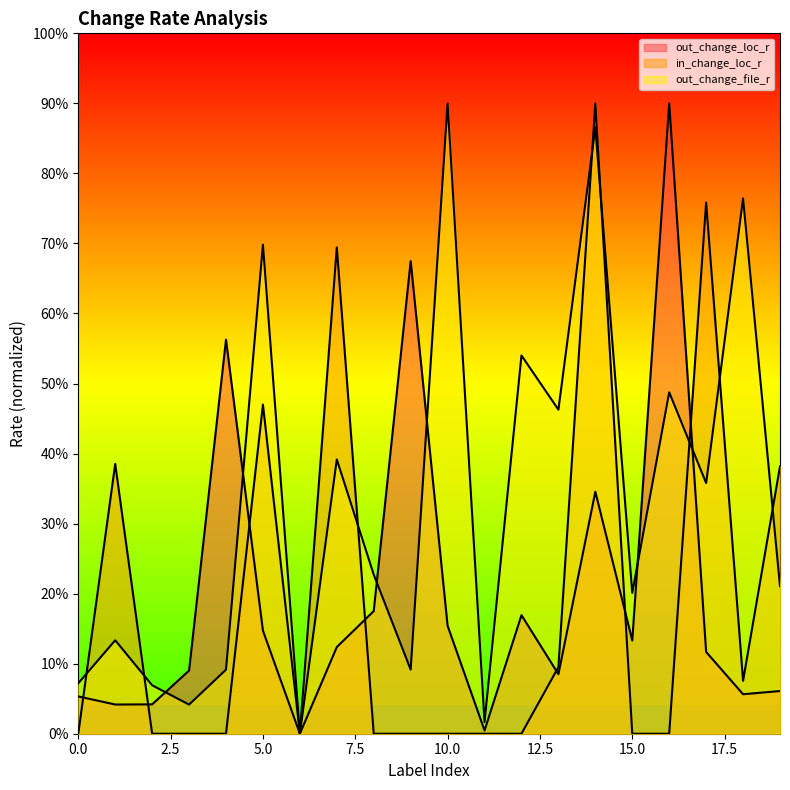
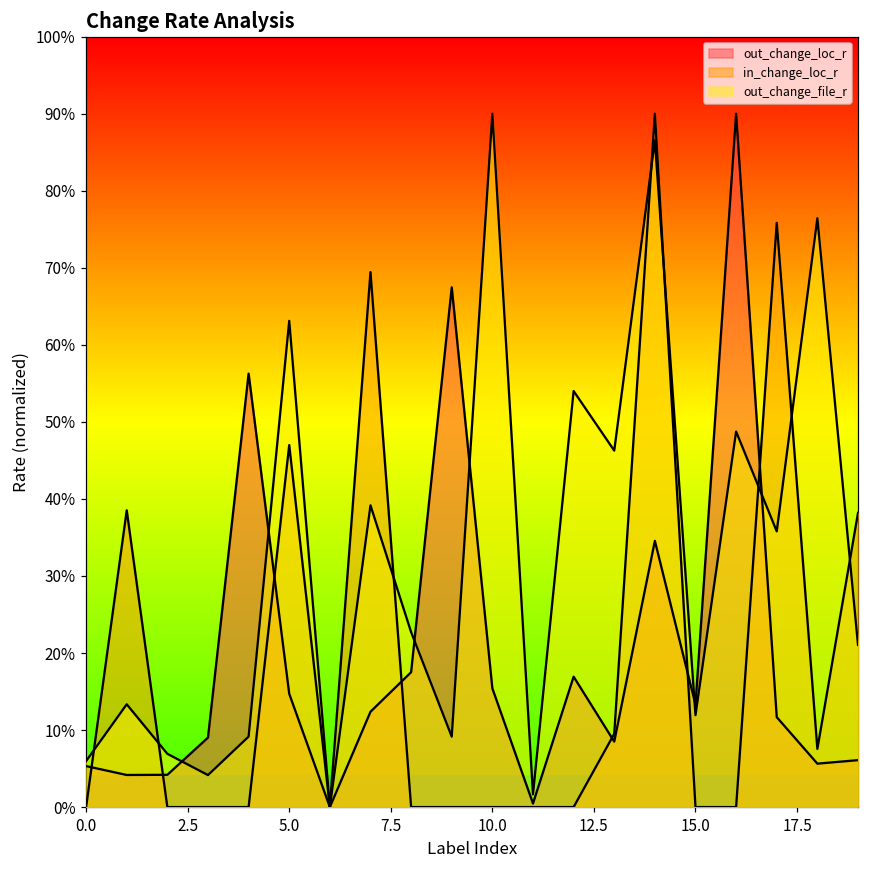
out_change_file_r, 0.0: 7% -> 6%
out_change_file_r, 5.0: 70% -> 63%
out_change_file_r, 15.0: 20% -> 12%
